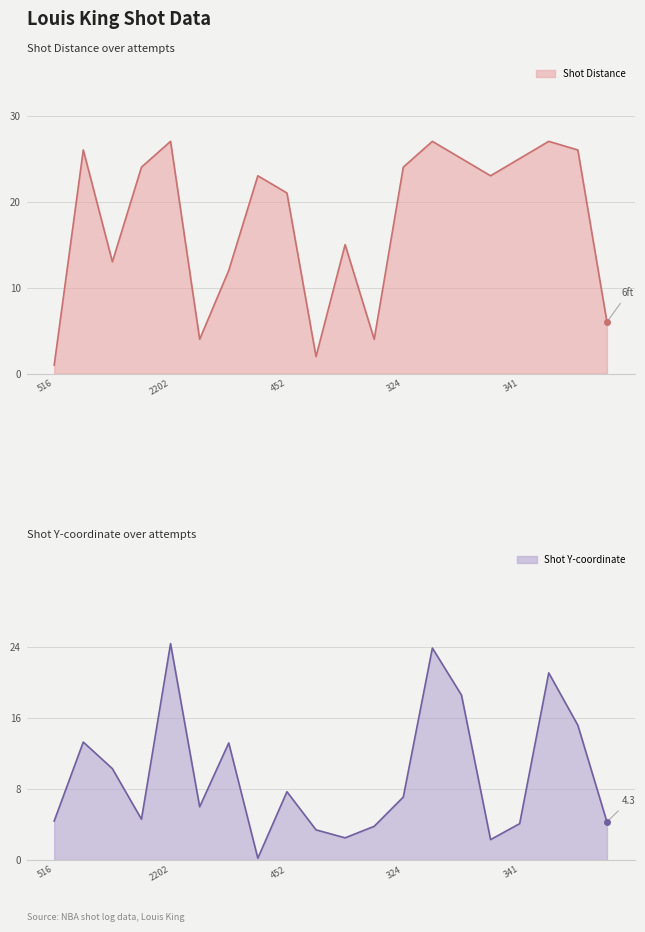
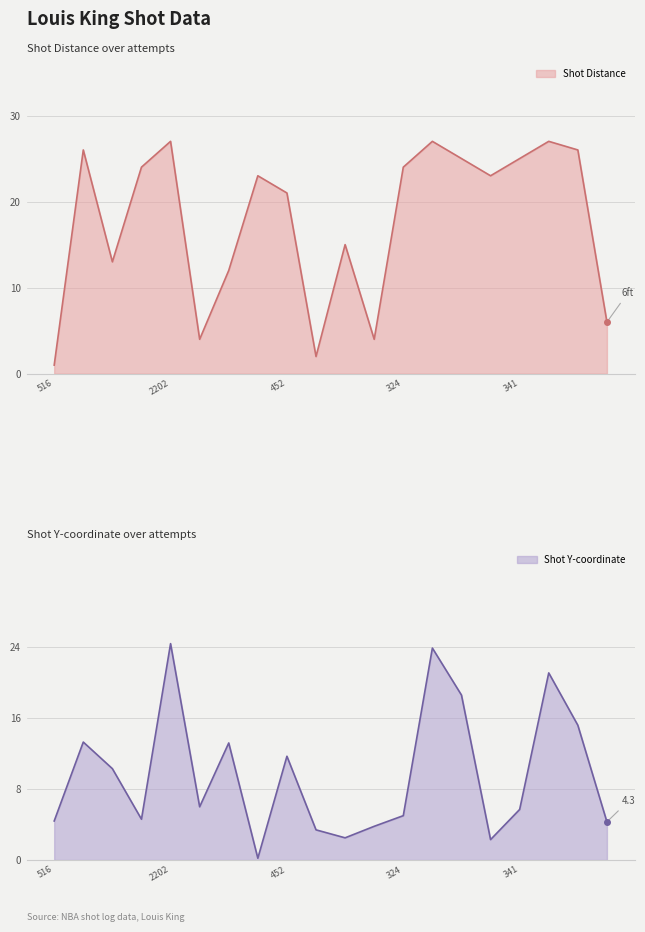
Shot Y-coordinate over attempts, Shot Y-coordinate, 452: 8 -> 12
Shot Y-coordinate over attempts, Shot Y-coordinate, 324: 7 -> 5
Shot Y-coordinate over attempts, Shot Y-coordinate, 341: 4 -> 6
